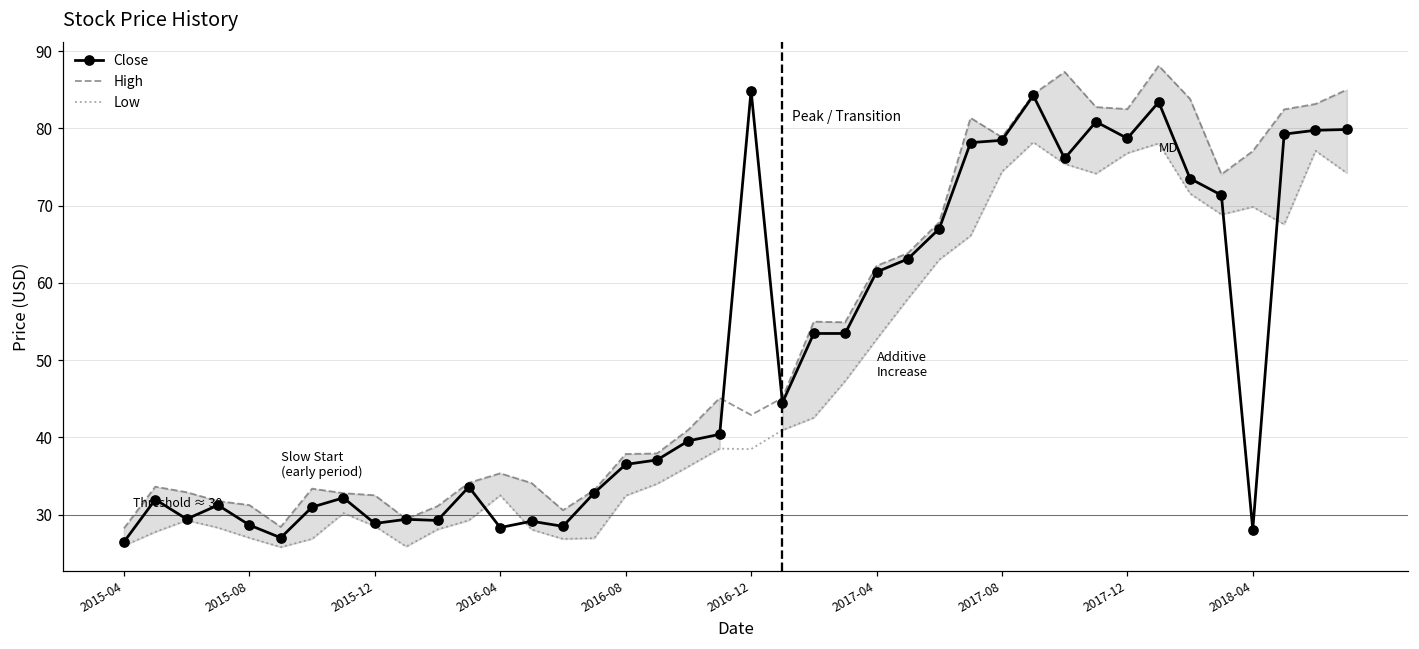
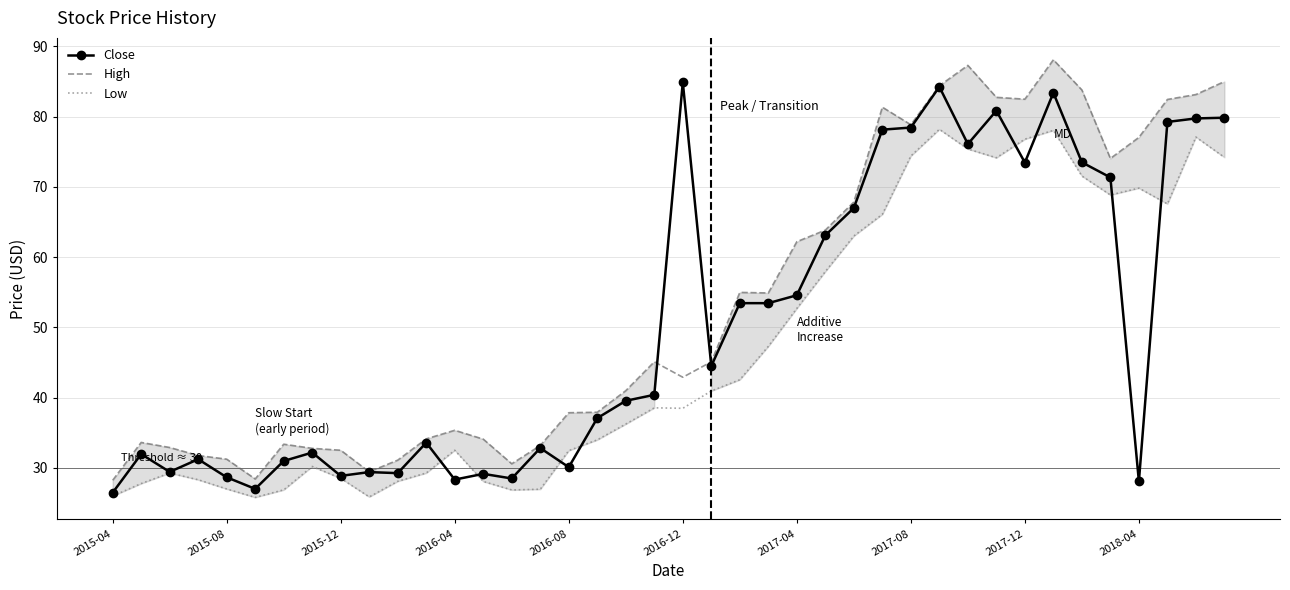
Close, 2016-08: 37 -> 30
Close, 2017-04: 61 -> 55
Close, 2017-12: 79 -> 73
